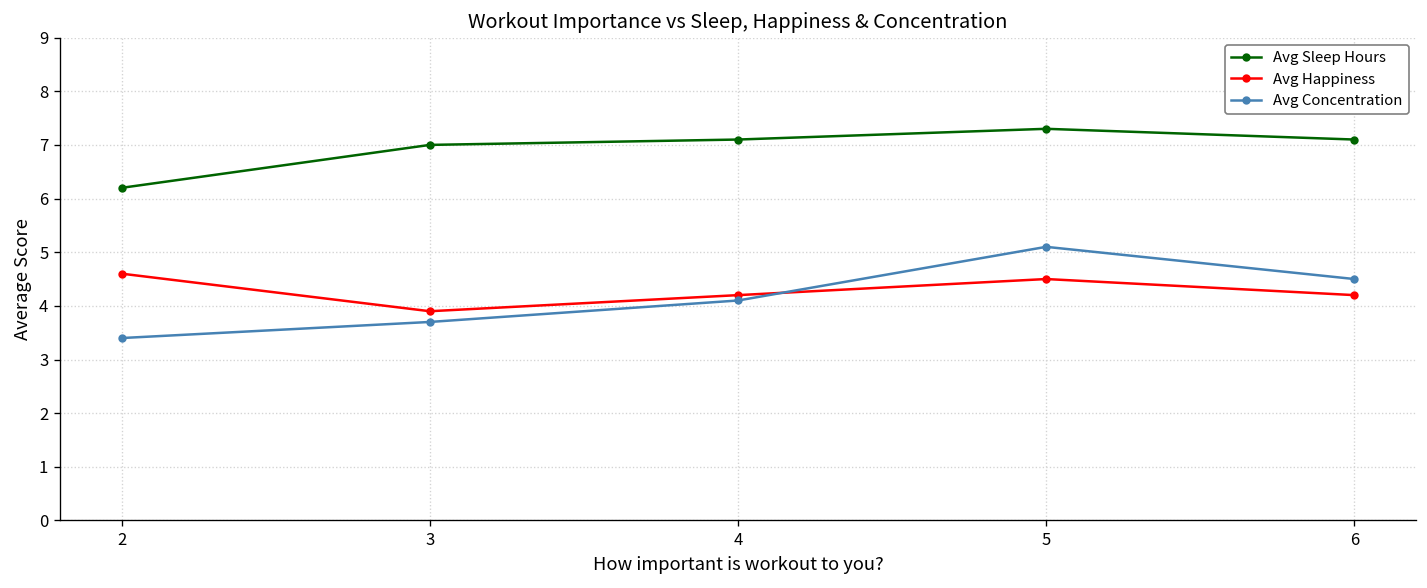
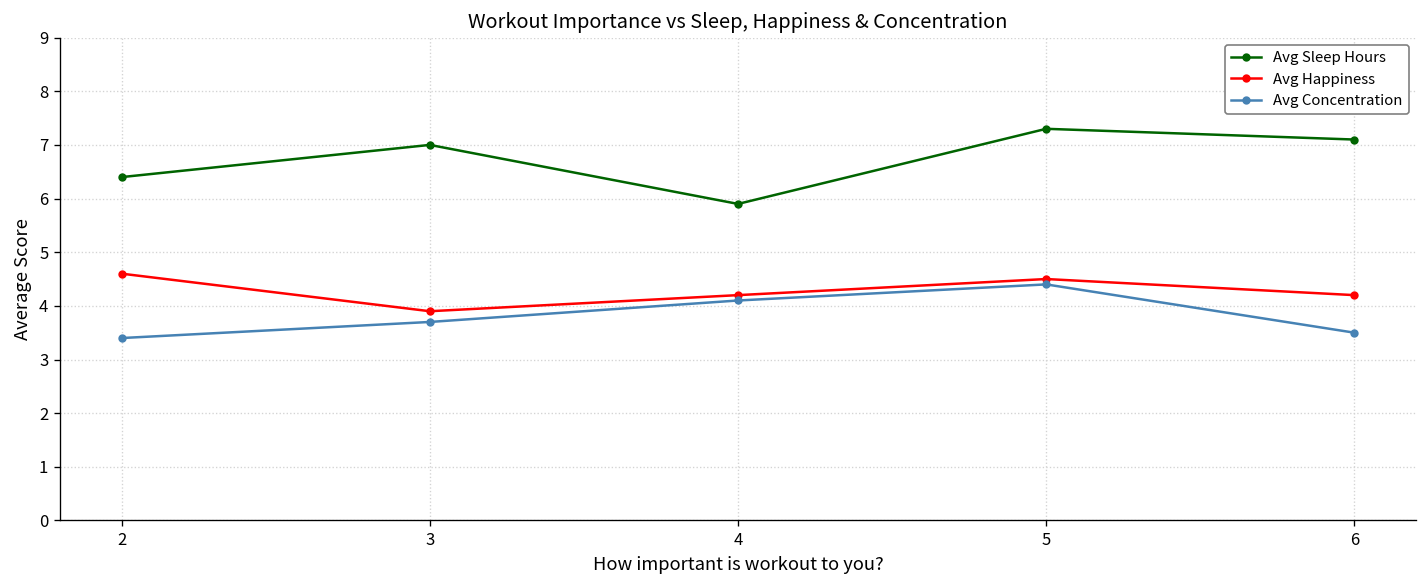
Avg Sleep Hours, 2: 6.2 -> 6.4
Avg Sleep Hours, 4: 7.1 -> 5.9
Avg Concentration, 5: 5.1 -> 4.4
Avg Concentration, 6: 4.5 -> 3.5
